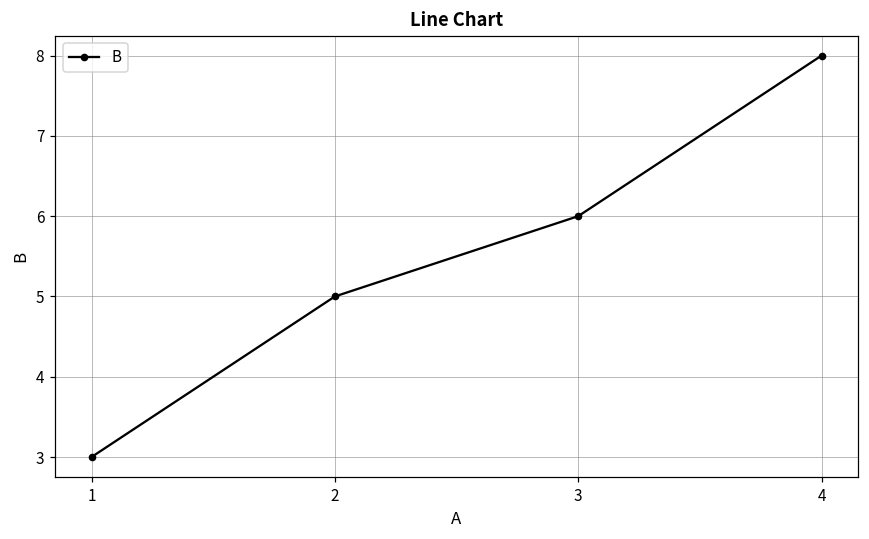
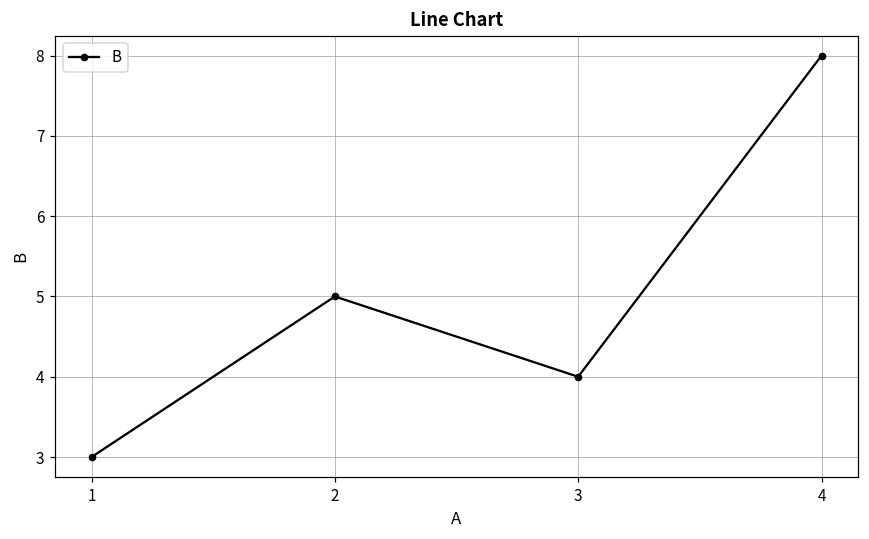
3: 6 -> 4
